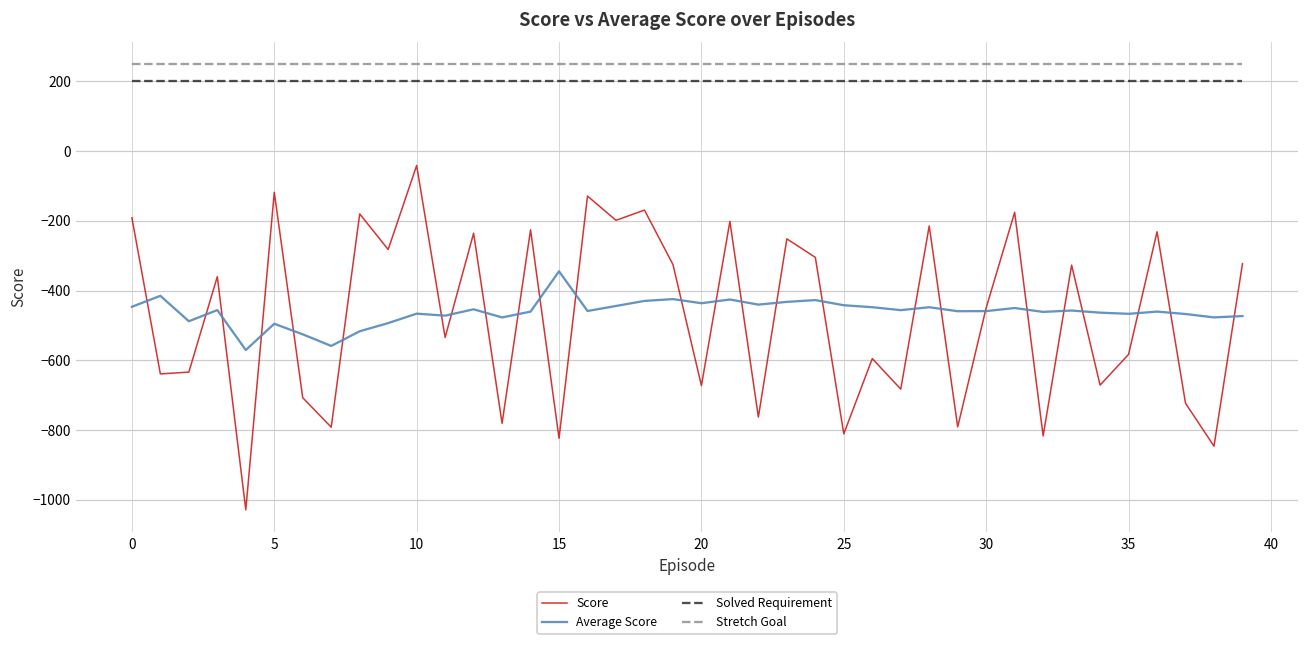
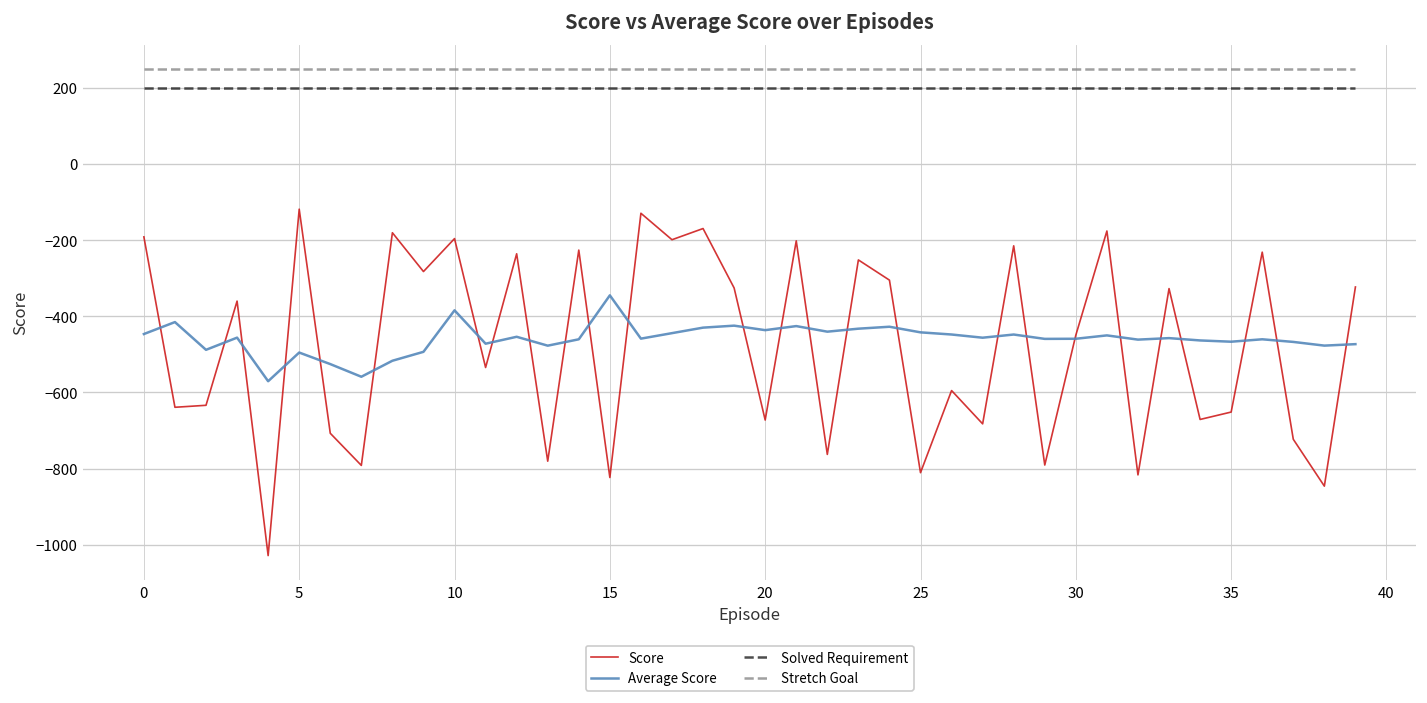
Score, 10: -40 -> -200
Average Score, 10: -470 -> -380
Score, 35: -580 -> -650
